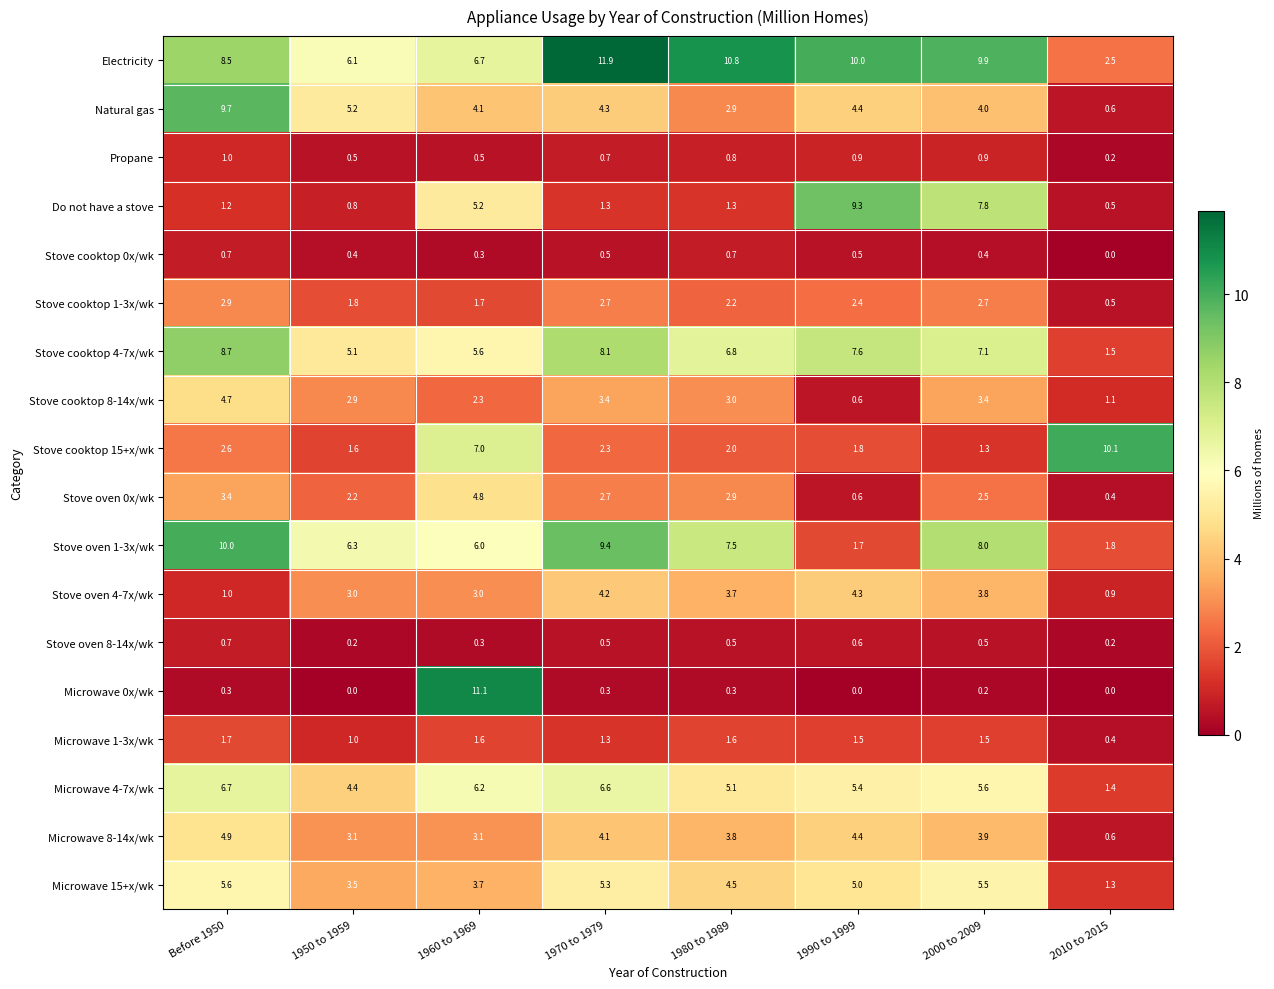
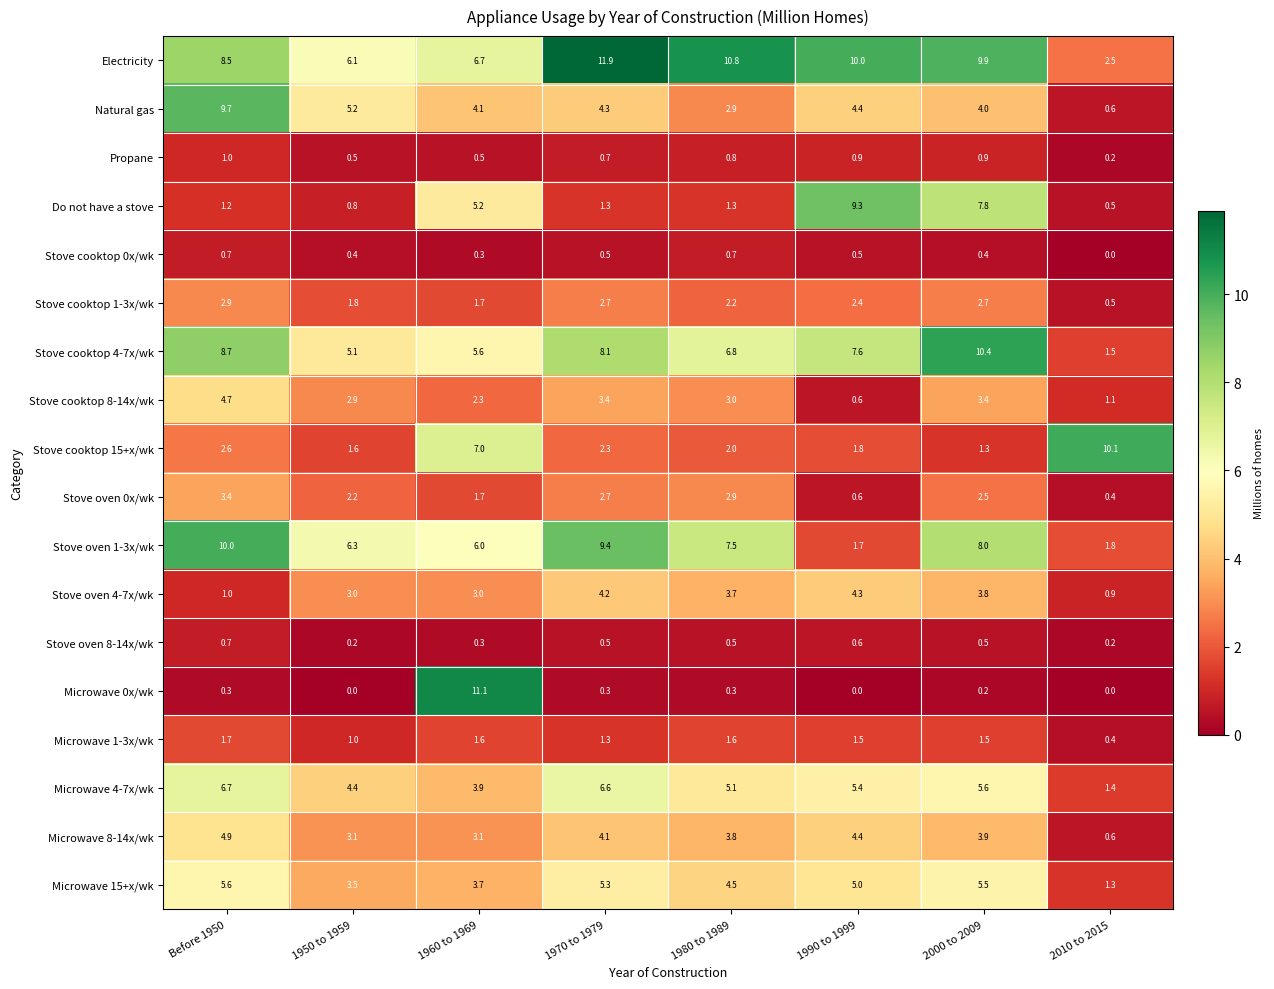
Stove cooktop 4-7x/wk, 2000 to 2009: 7.1 -> 10.4
Stove oven 0x/wk, 1960 to 1969: 4.8 -> 1.7
Microwave 4-7x/wk, 1960 to 1969: 6.2 -> 3.9
